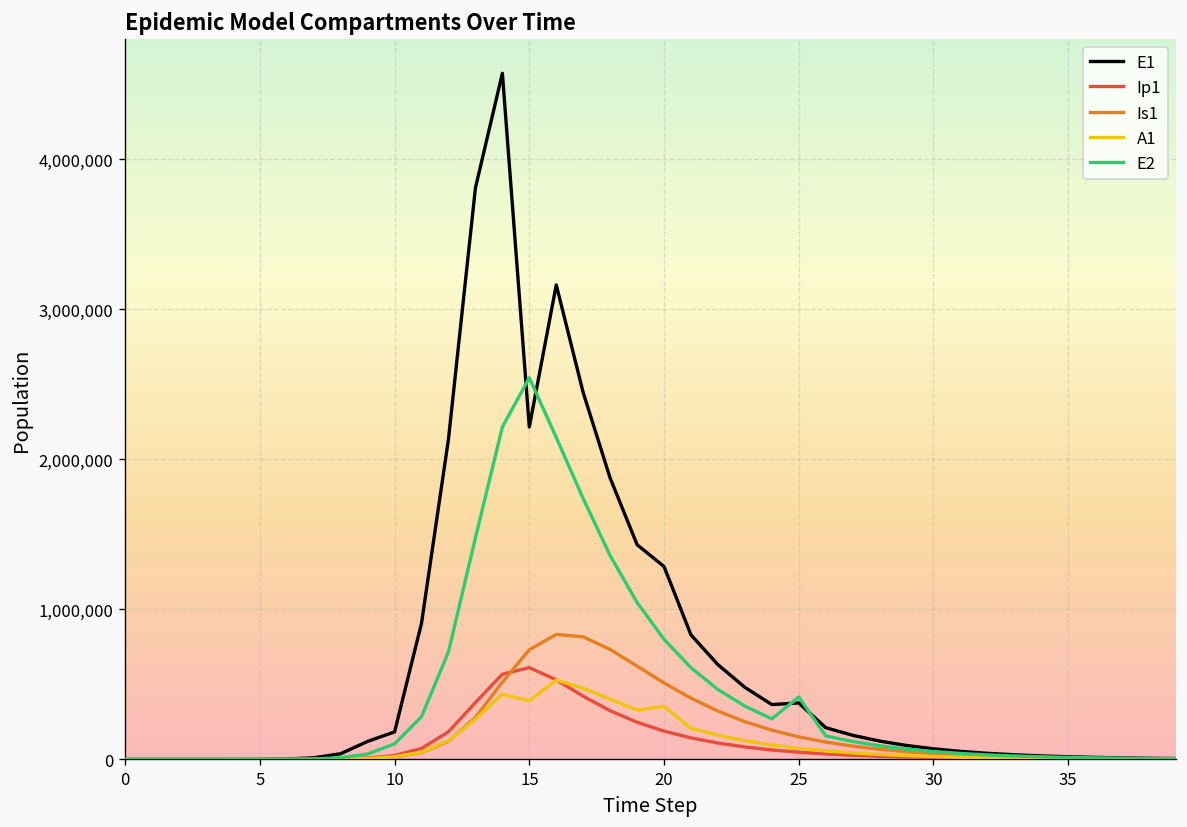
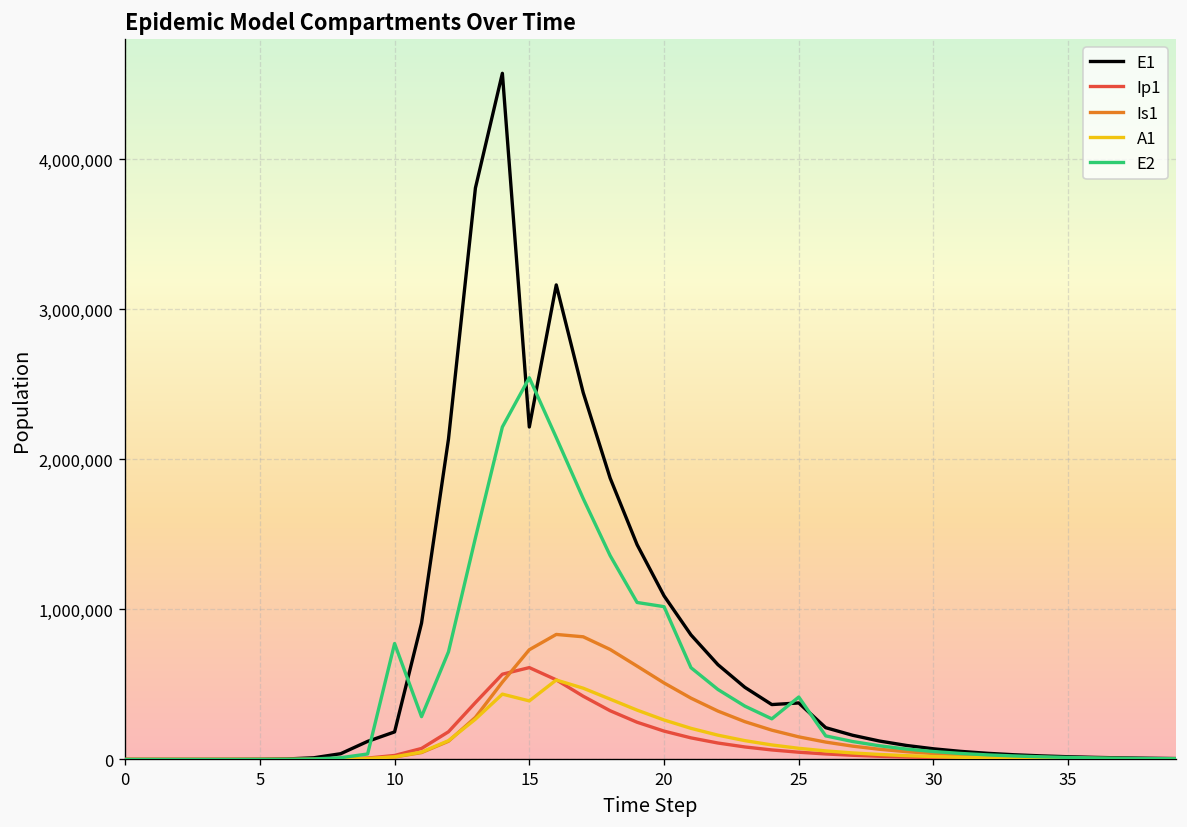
E2, 10: 100,000 -> 770,000
E1, 20: 1,280,000 -> 1,090,000
A1, 20: 350,000 -> 260,000
E2, 20: 800,000 -> 1,020,000
